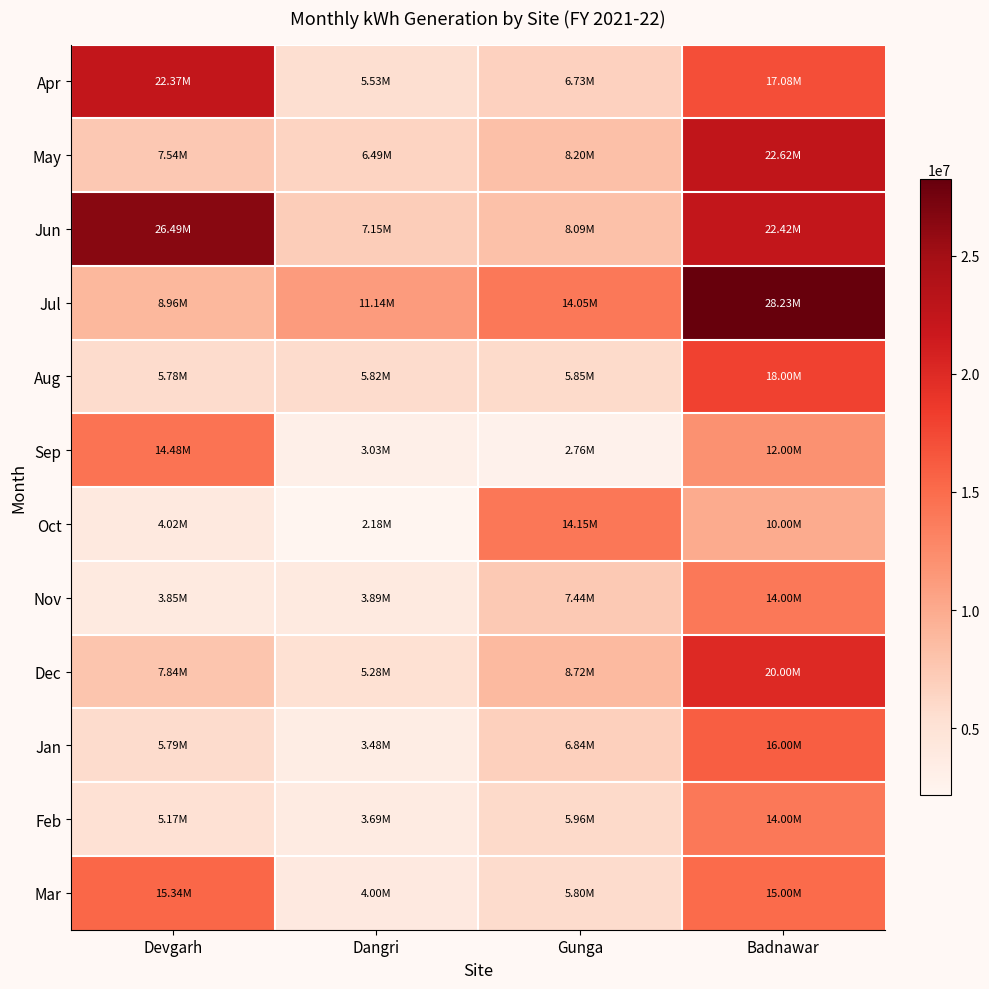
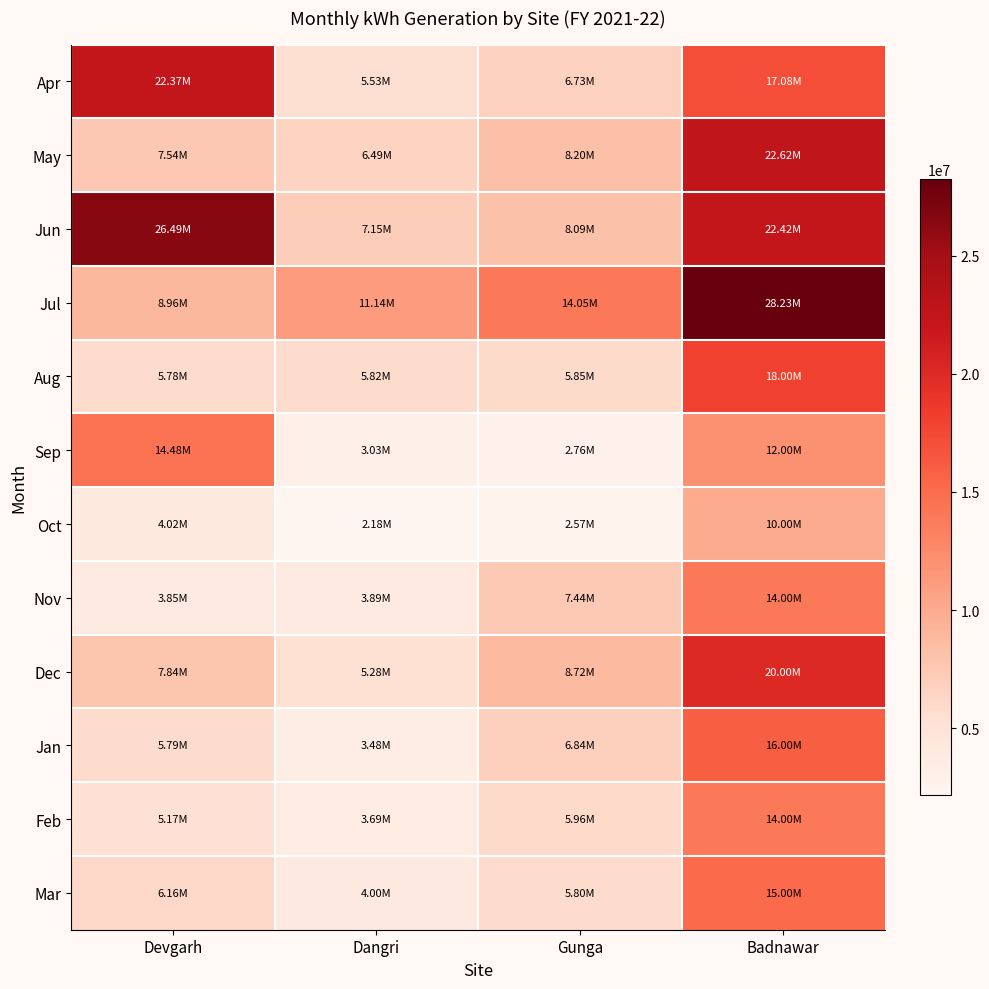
Oct, Gunga: 14.15M -> 2.57M
Mar, Devgarh: 15.34M -> 6.16M
